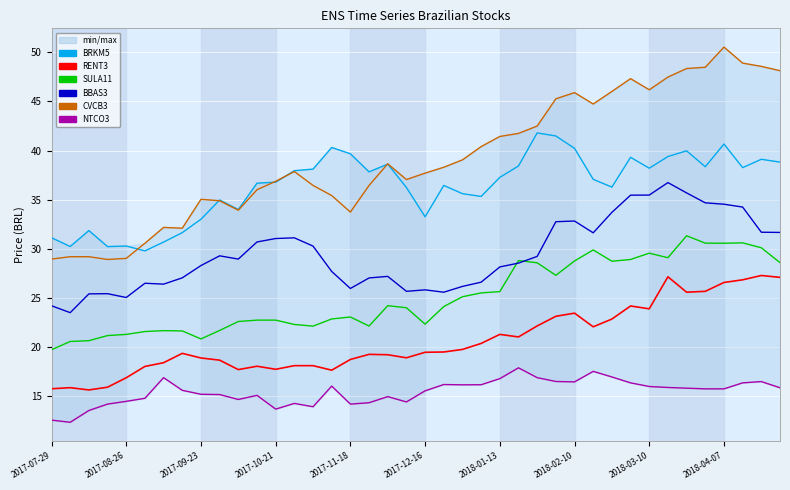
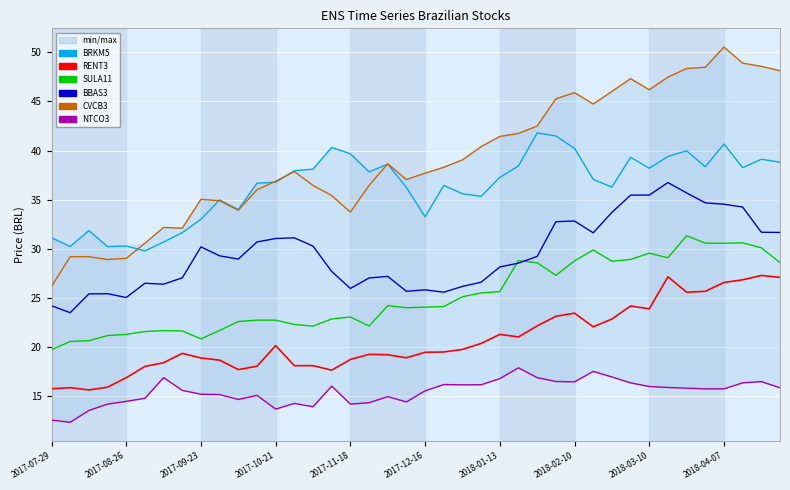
CVCB3, 2017-07-29: 29 -> 26
BBAS3, 2017-09-23: 28 -> 30
RENT3, 2017-10-21: 18 -> 20
SULA11, 2017-12-16: 22 -> 24
